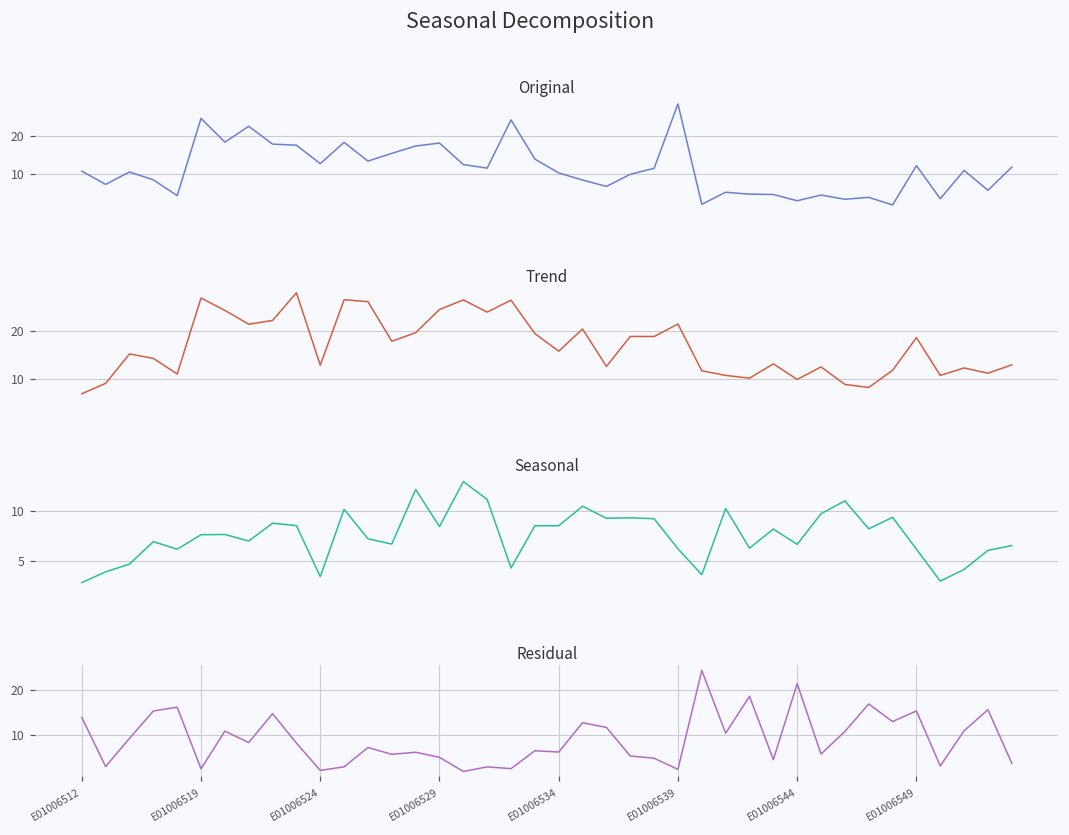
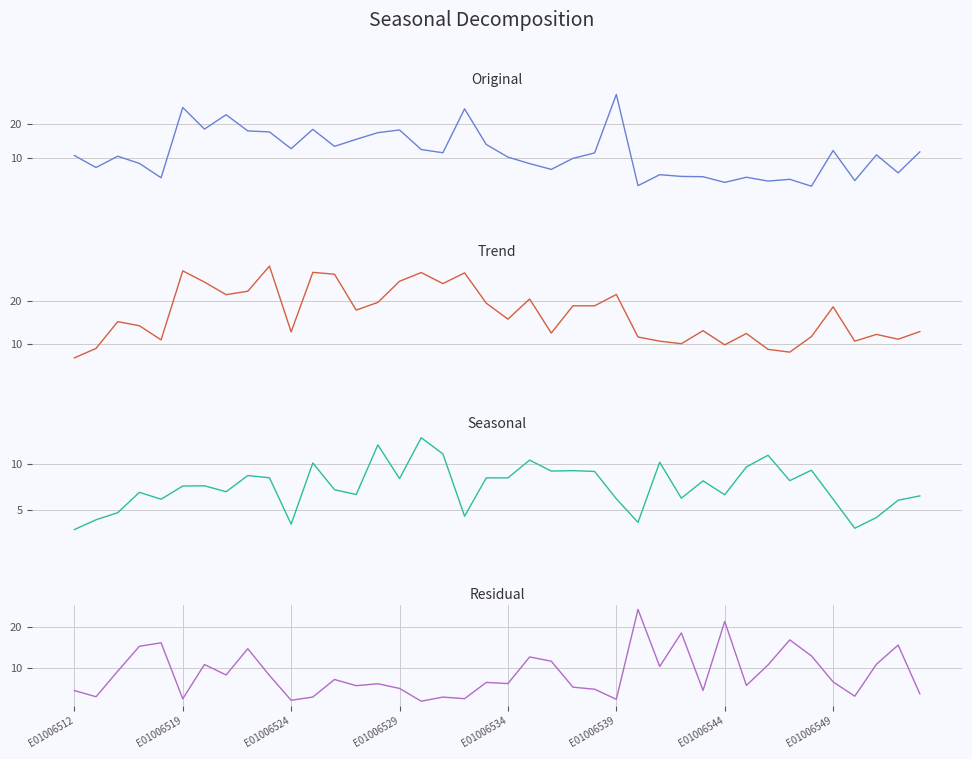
Residual, E01006512: 14 -> 4
Residual, E01006549: 15 -> 7
